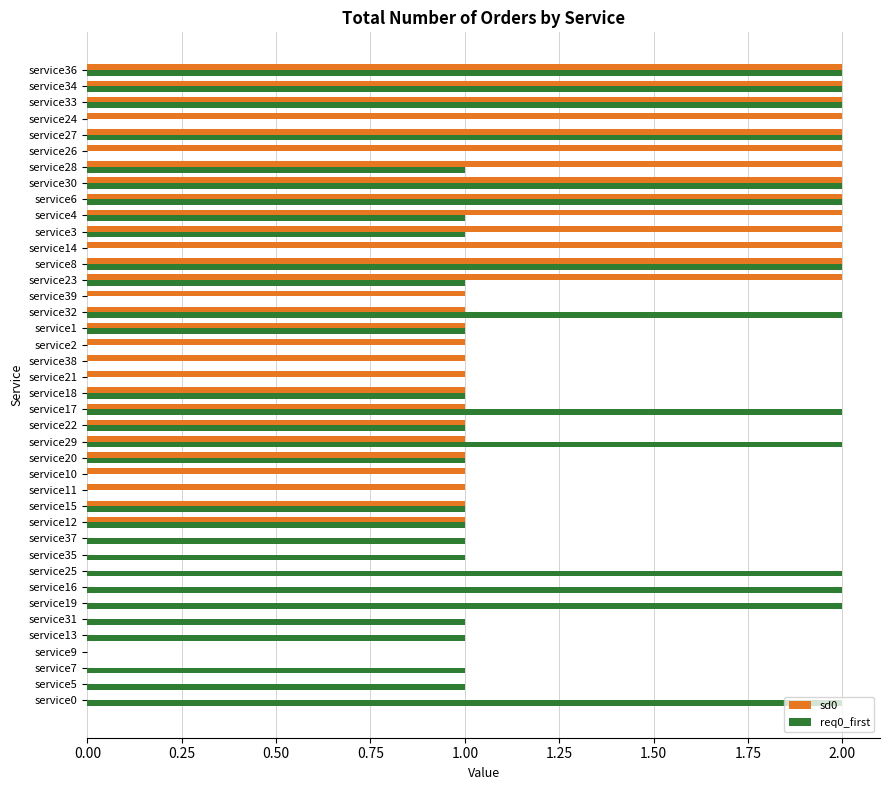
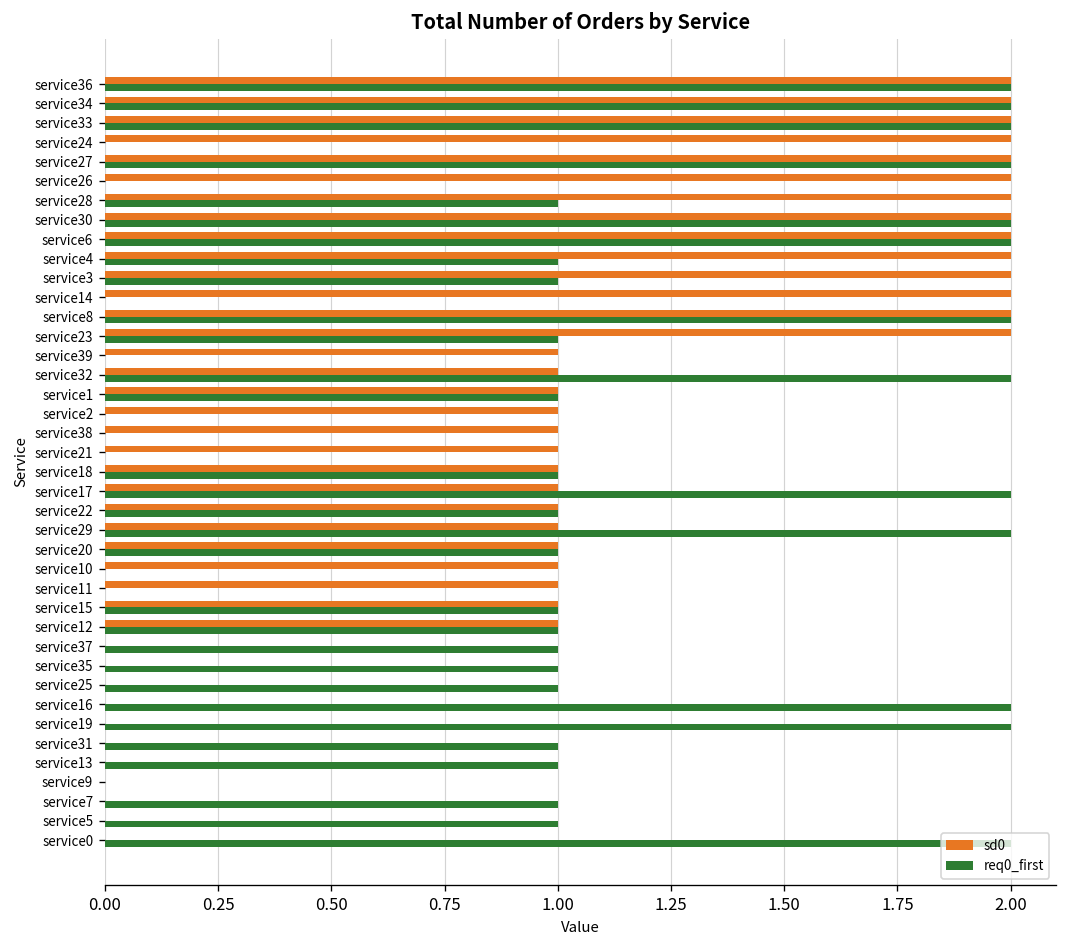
req0_first, service25: 2 -> 1
